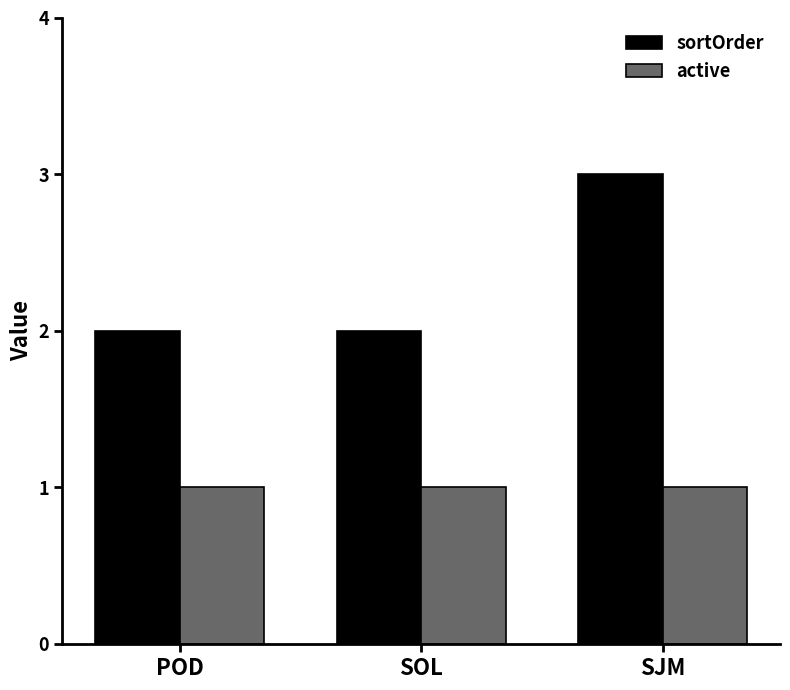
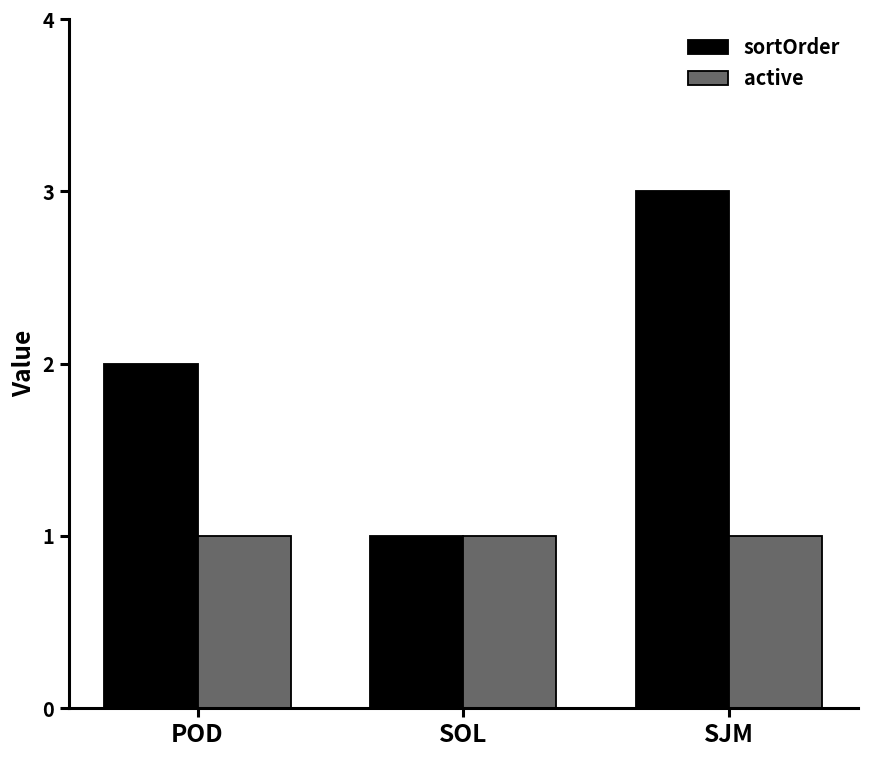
sortOrder, SOL: 2 -> 1
